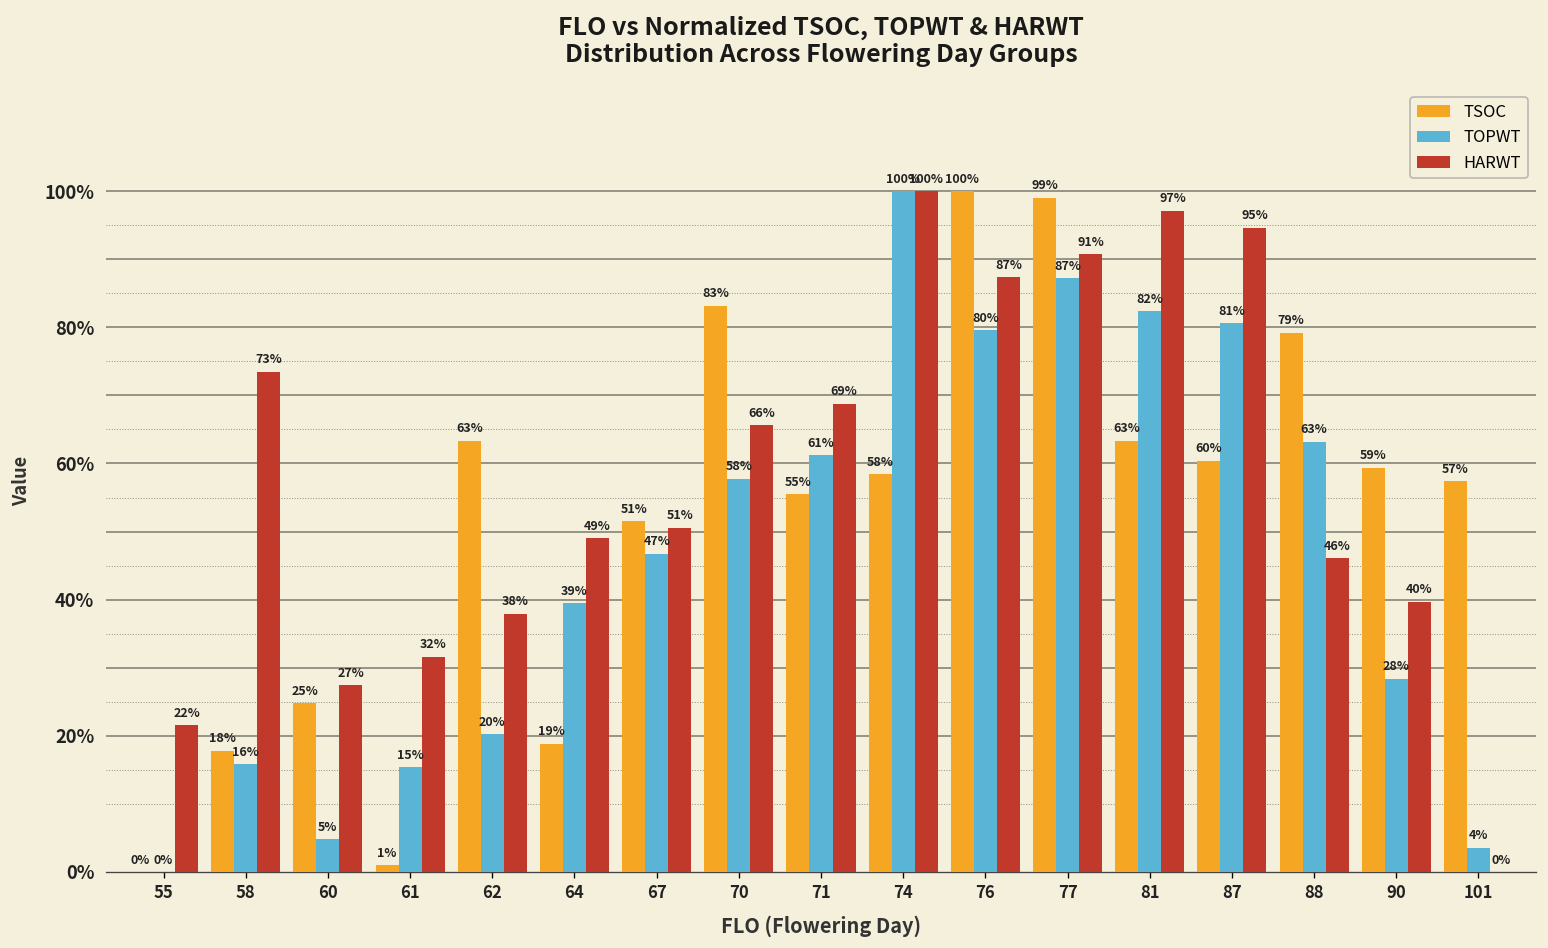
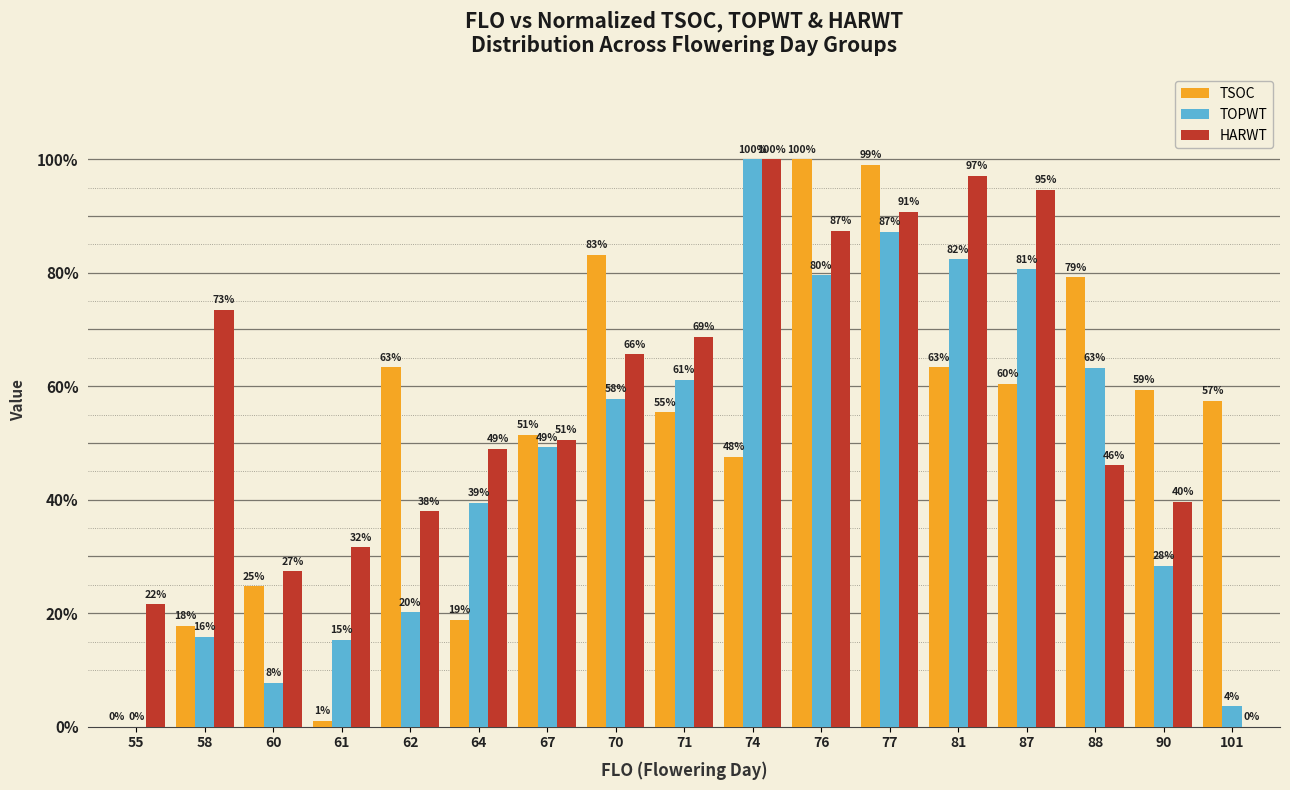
TOPWT, 60: 5% -> 8%
TOPWT, 67: 47% -> 49%
TSOC, 74: 58% -> 48%
